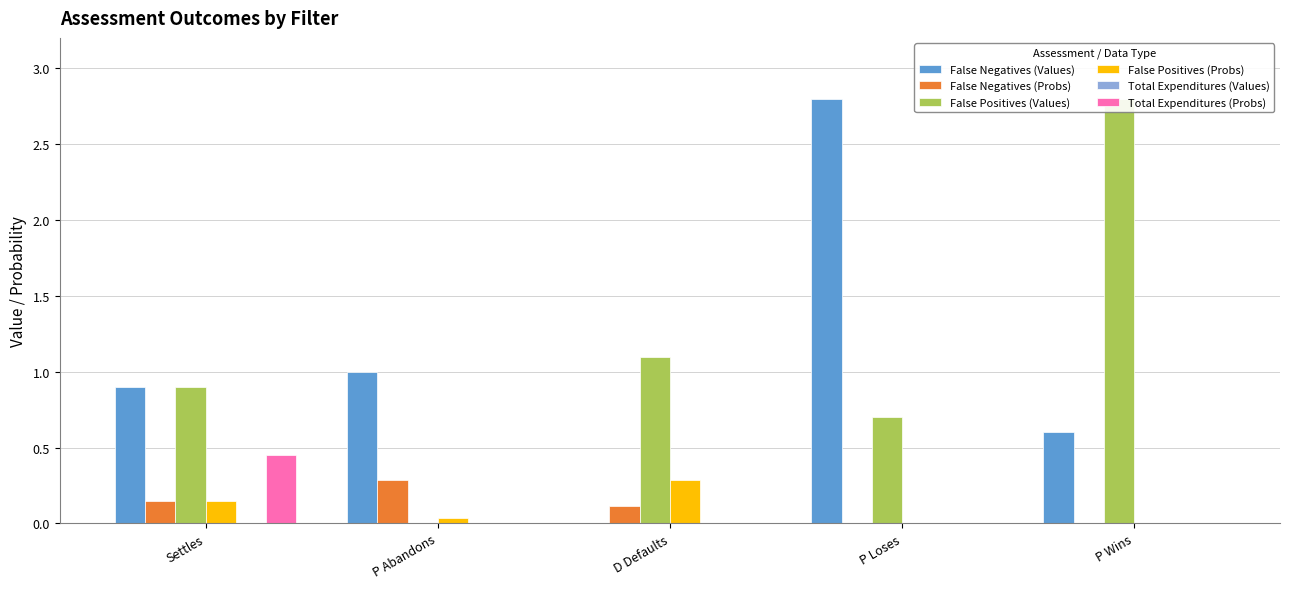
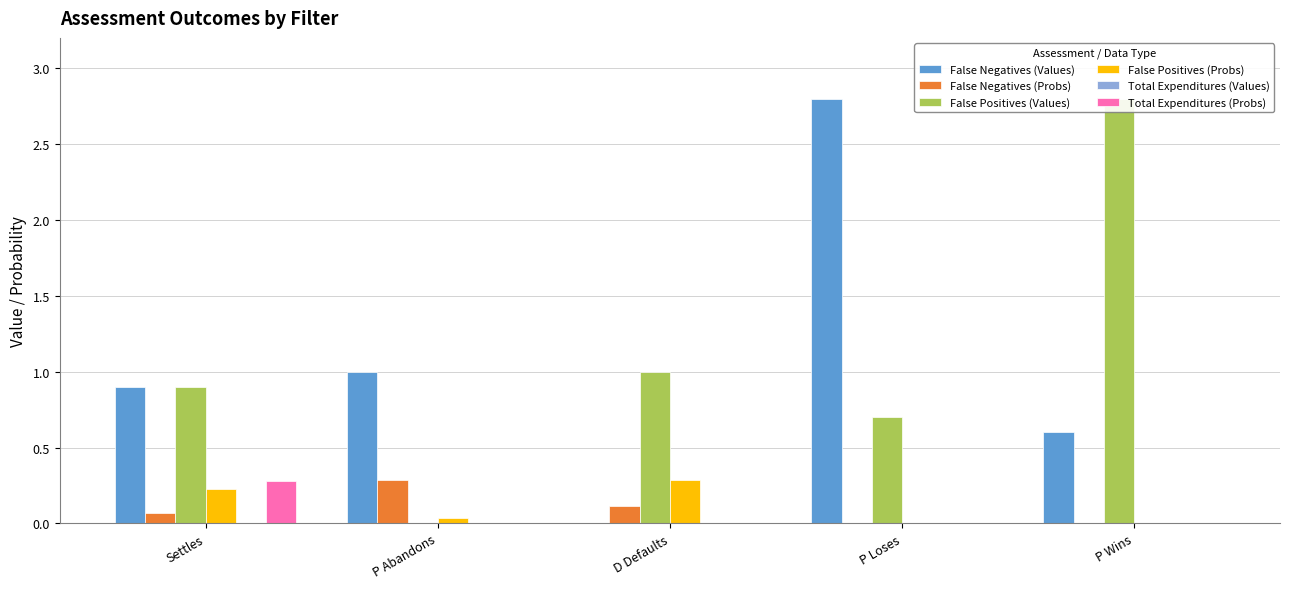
False Negatives (Probs), Settles: 0.15 -> 0.07
False Positives (Probs), Settles: 0.15 -> 0.23
Total Expenditures (Probs), Settles: 0.45 -> 0.28
False Positives (Values), D Defaults: 1.1 -> 1.0
